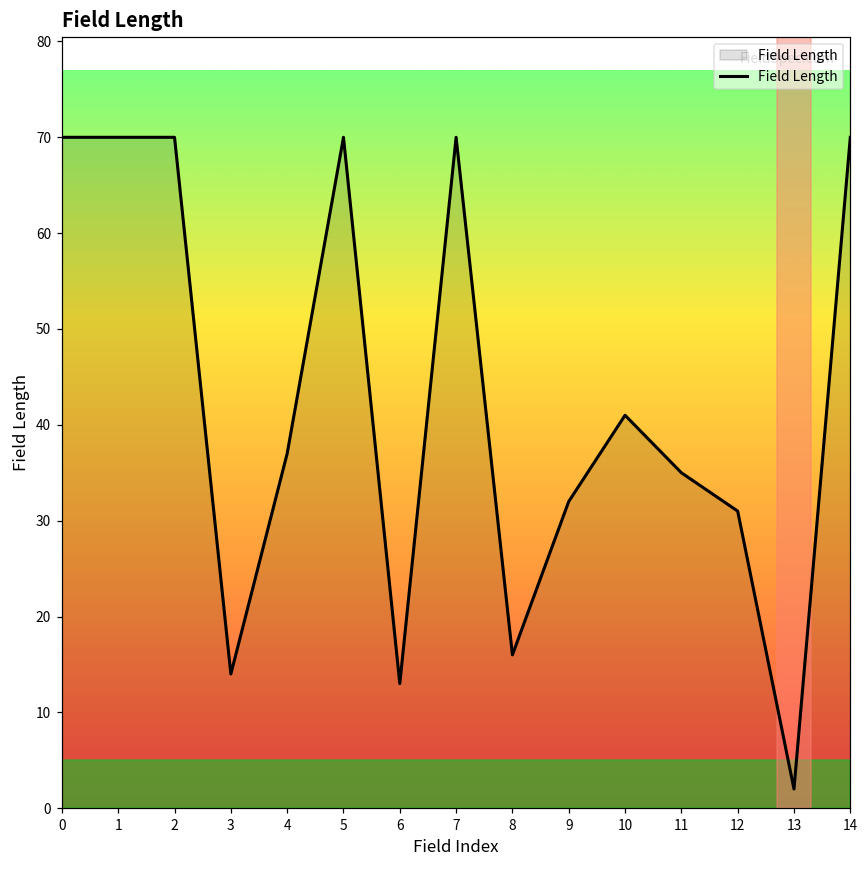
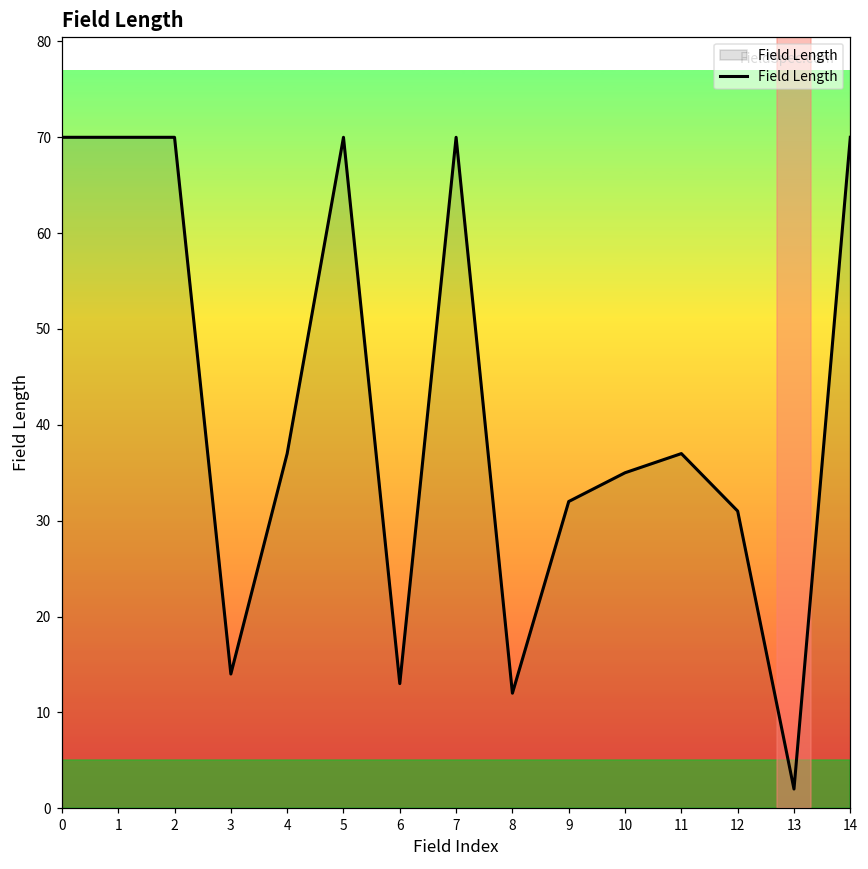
8: 16 -> 12
10: 41 -> 35
11: 35 -> 37
